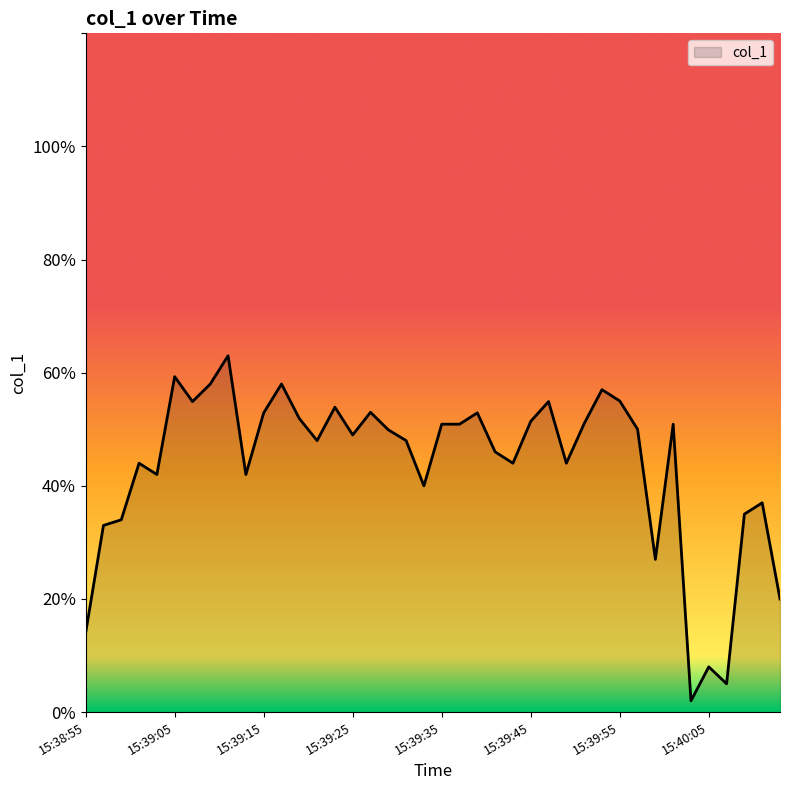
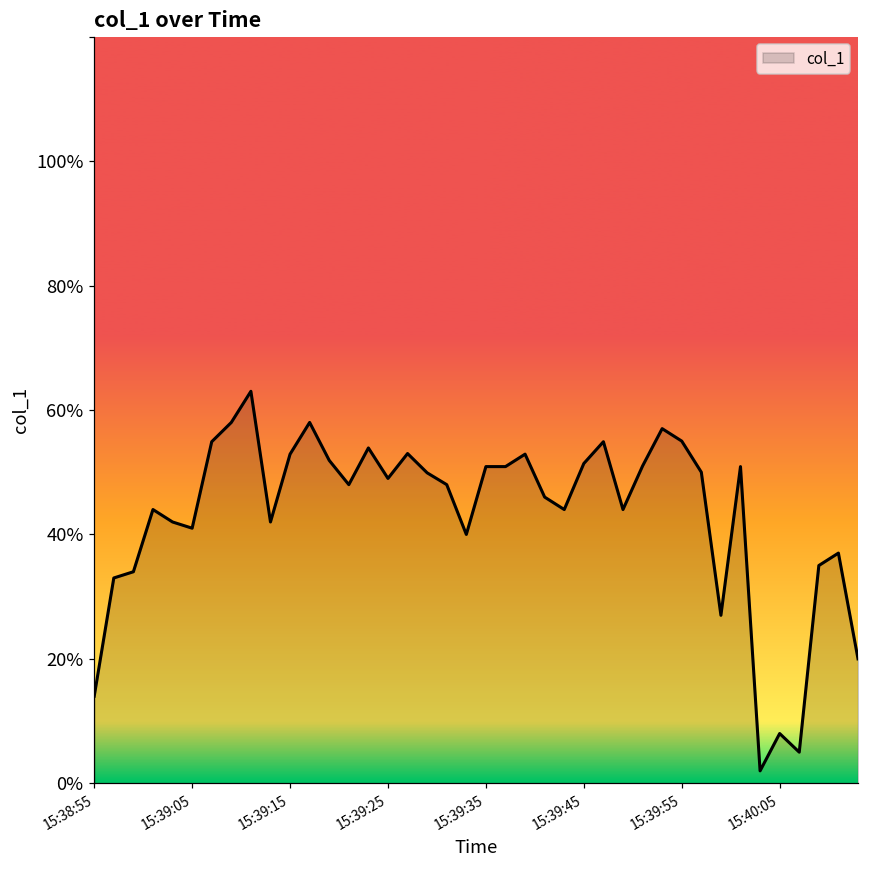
15:39:05: 59% -> 41%
